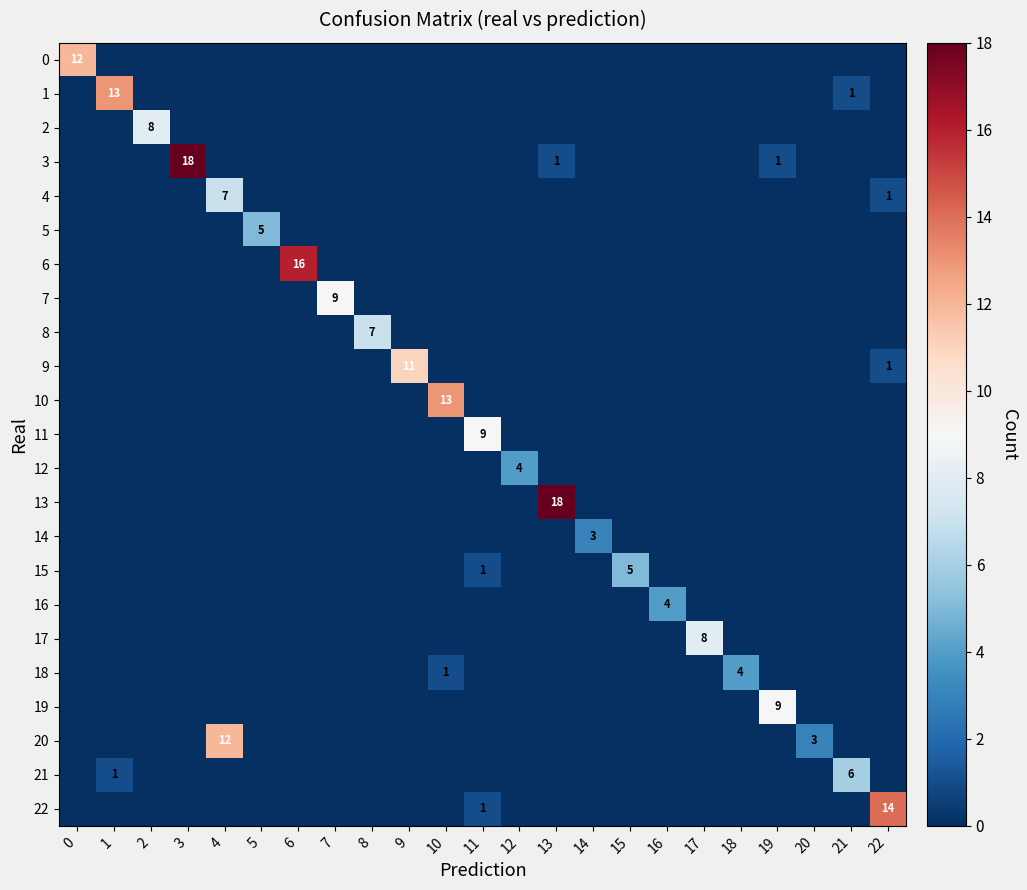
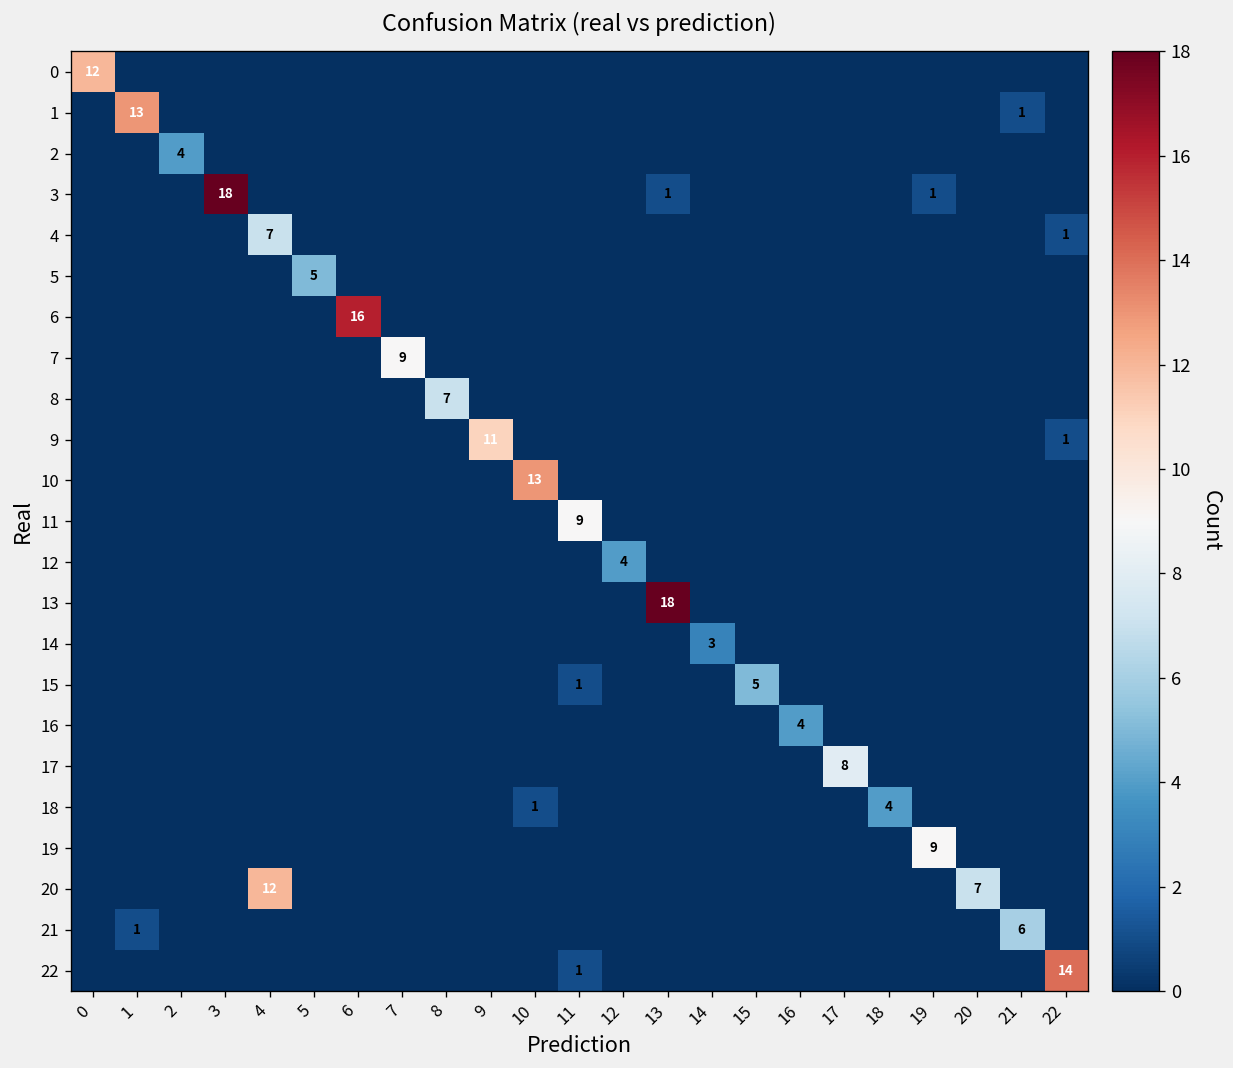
2, 2: 8 -> 4
20, 20: 3 -> 7
